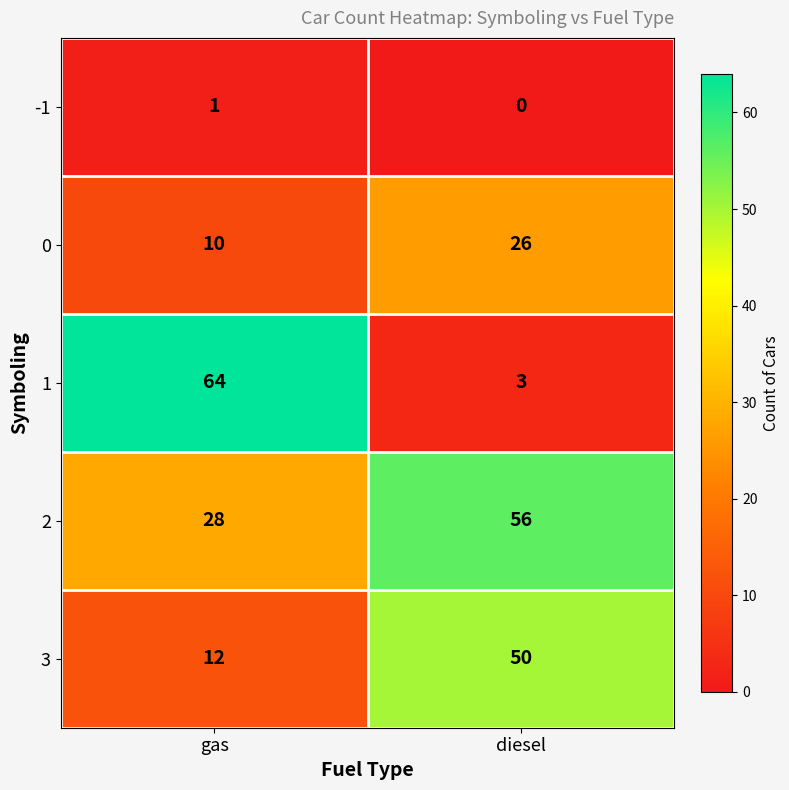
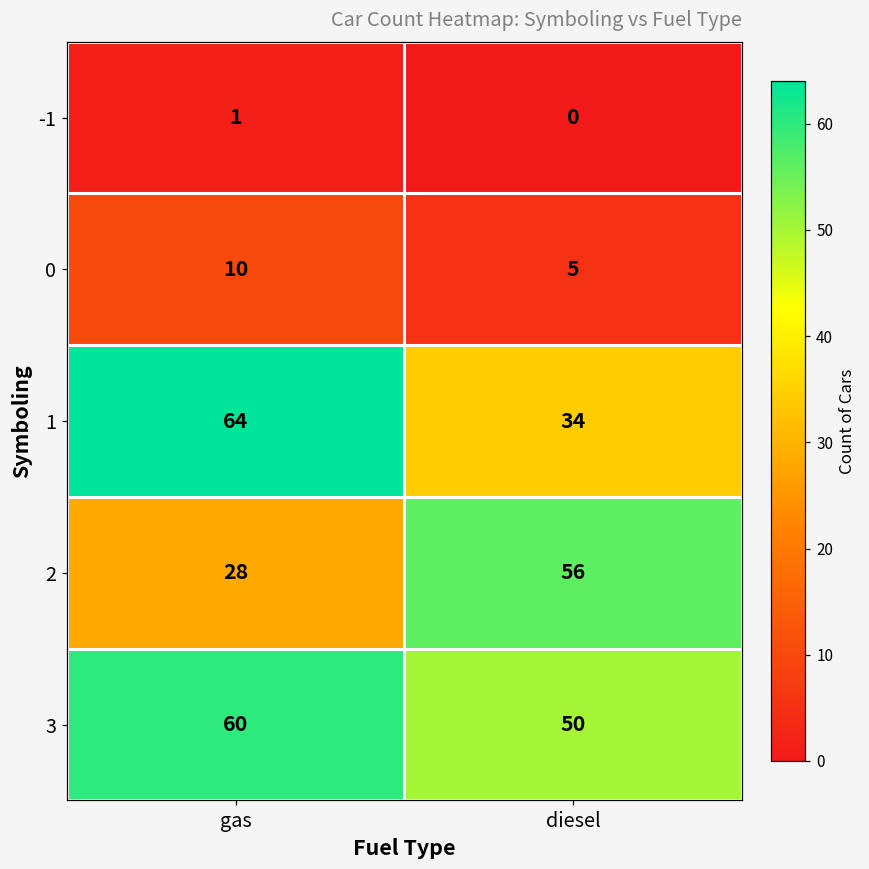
0, diesel: 26 -> 5
1, diesel: 3 -> 34
3, gas: 12 -> 60
